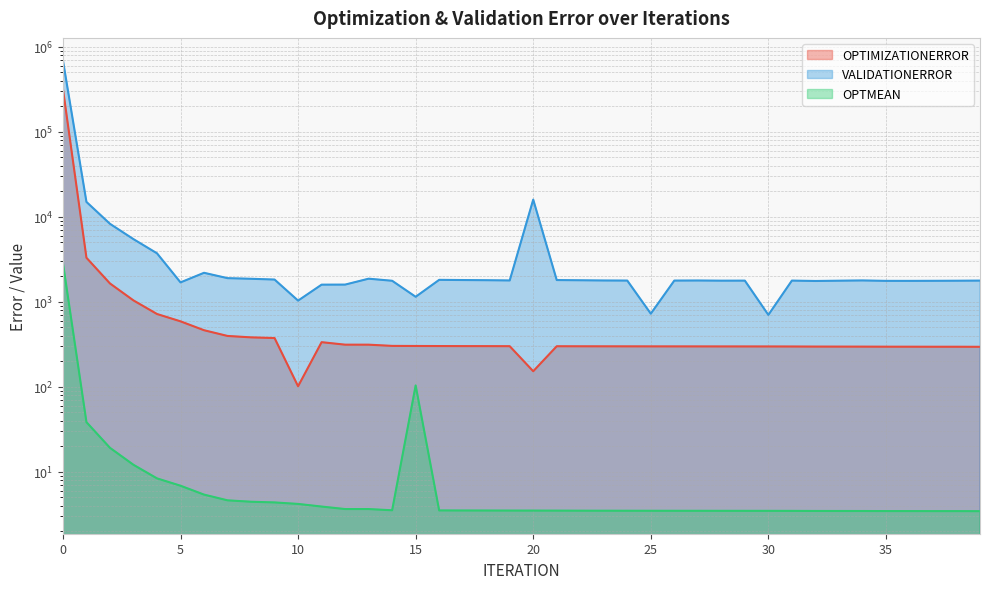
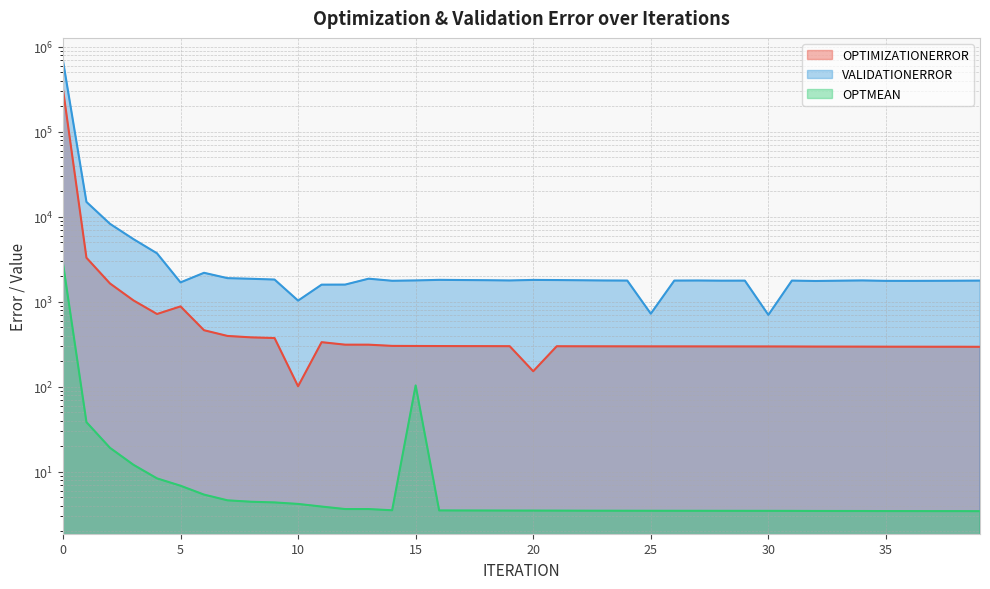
OPTIMIZATIONERROR, 5: 600 -> 900
VALIDATIONERROR, 15: 1100 -> 1800
VALIDATIONERROR, 20: 16000 -> 1800
